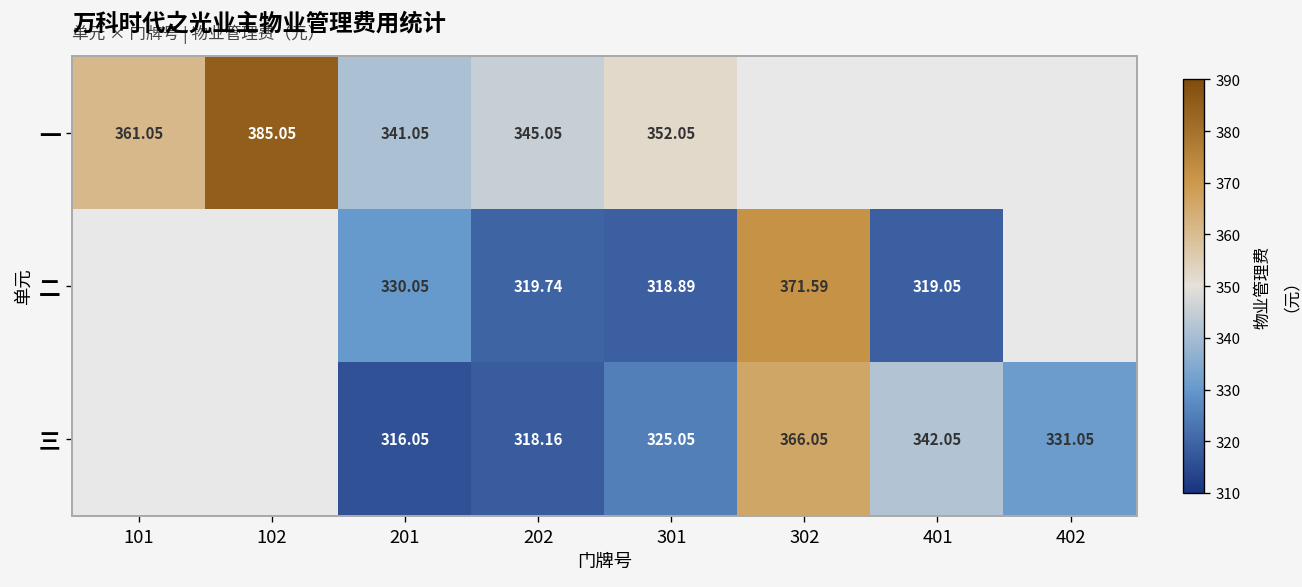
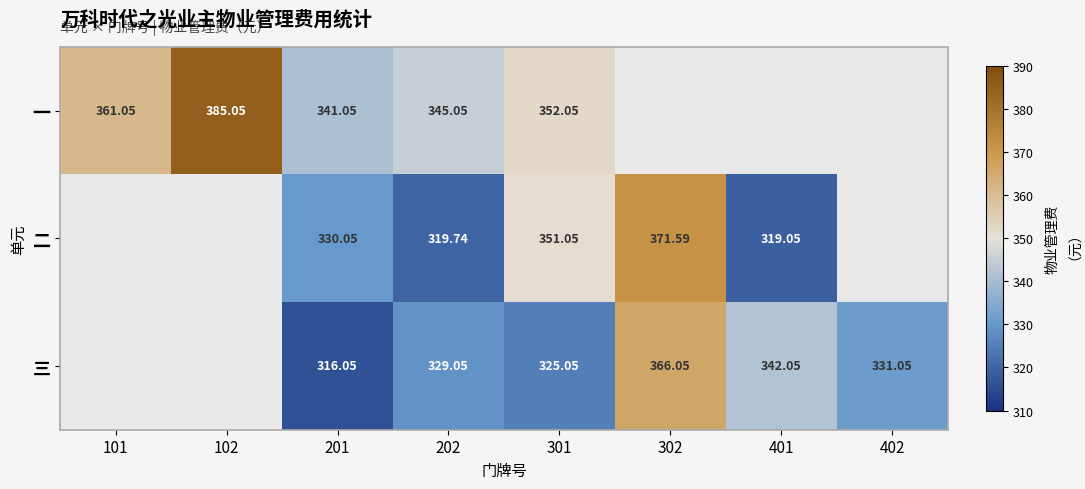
二, 301: 318.89 -> 351.05
三, 202: 318.16 -> 329.05
